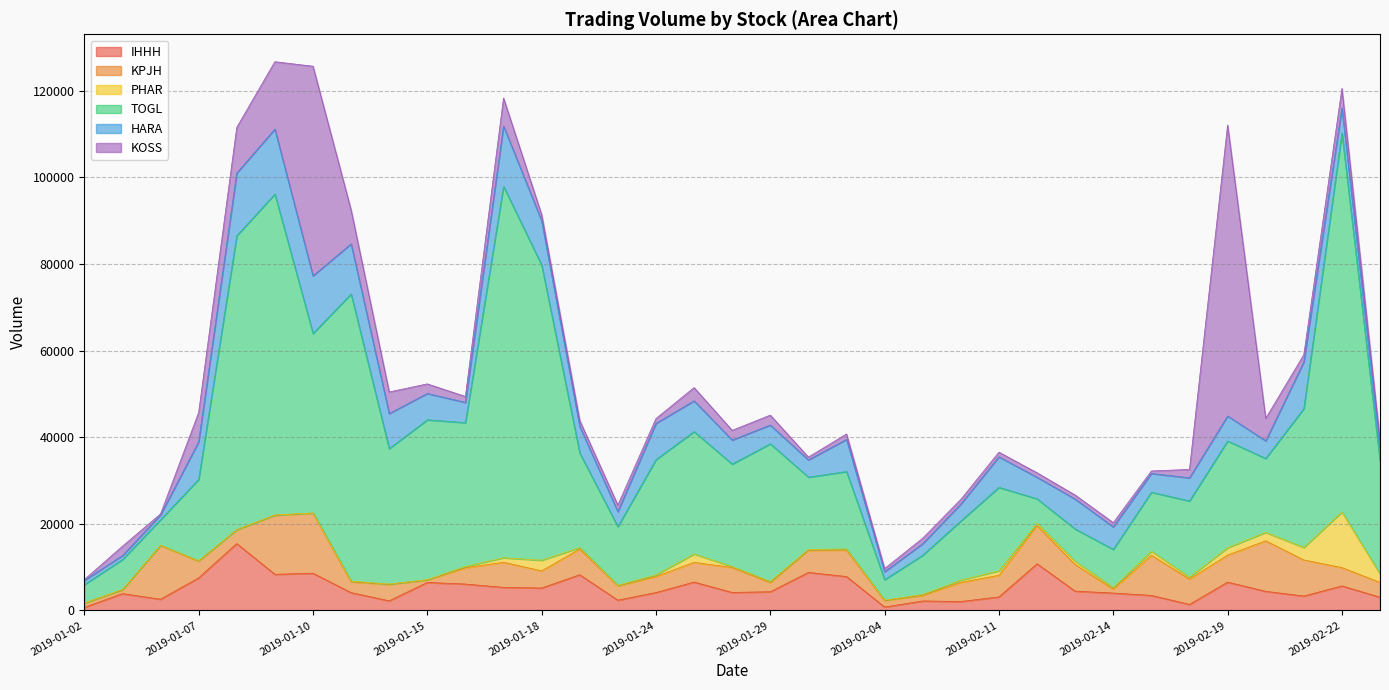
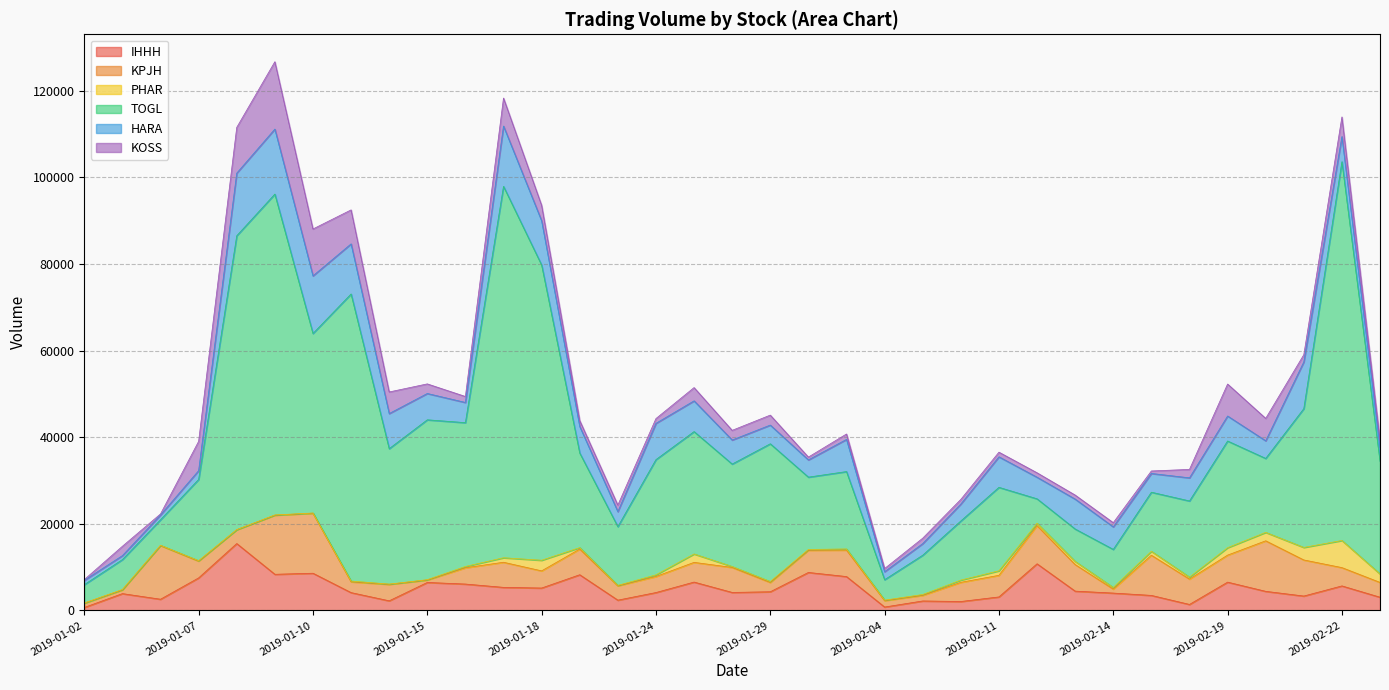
HARA, 2019-01-07: 9000 -> 2000
KOSS, 2019-01-10: 48000 -> 11000
KOSS, 2019-01-18: 1000 -> 4000
KOSS, 2019-02-19: 67000 -> 7000
PHAR, 2019-02-22: 13000 -> 6000
